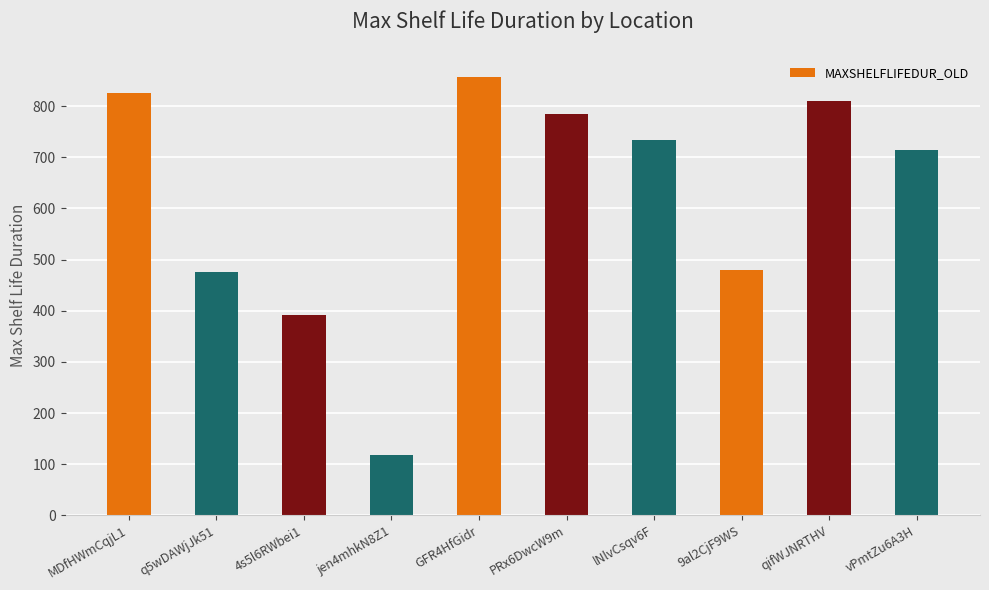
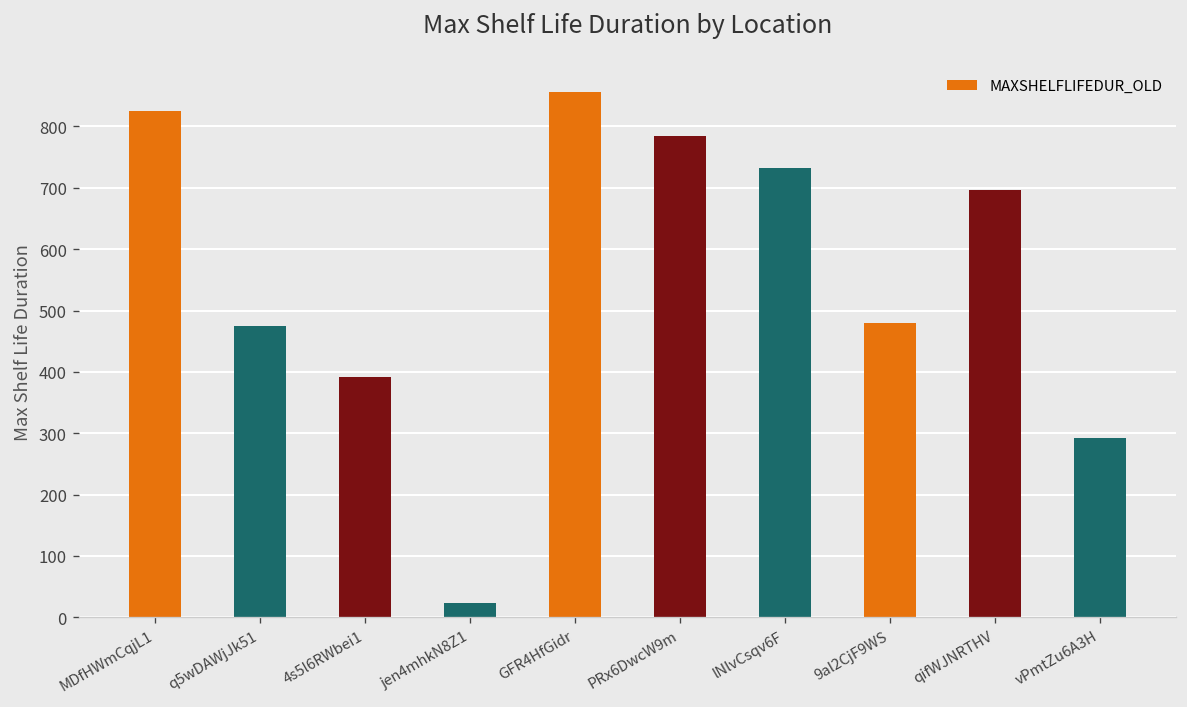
jen4mhkN8Z1: 120 -> 20
qifWJNRTHV: 810 -> 700
vPmtZu6A3H: 710 -> 290
